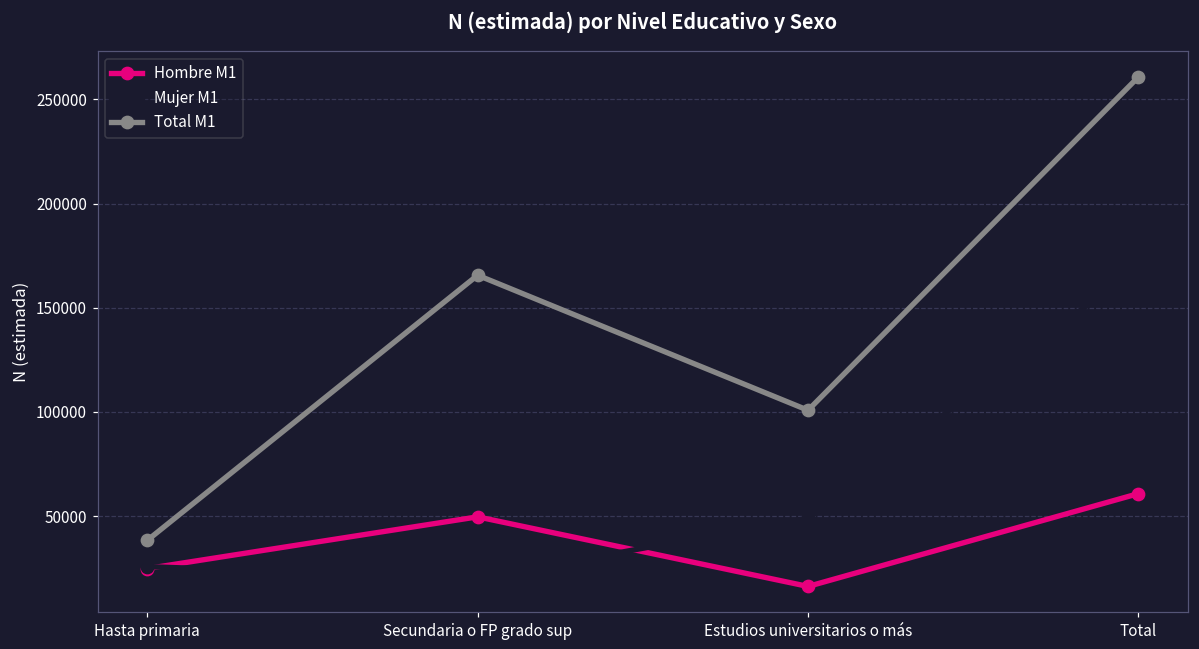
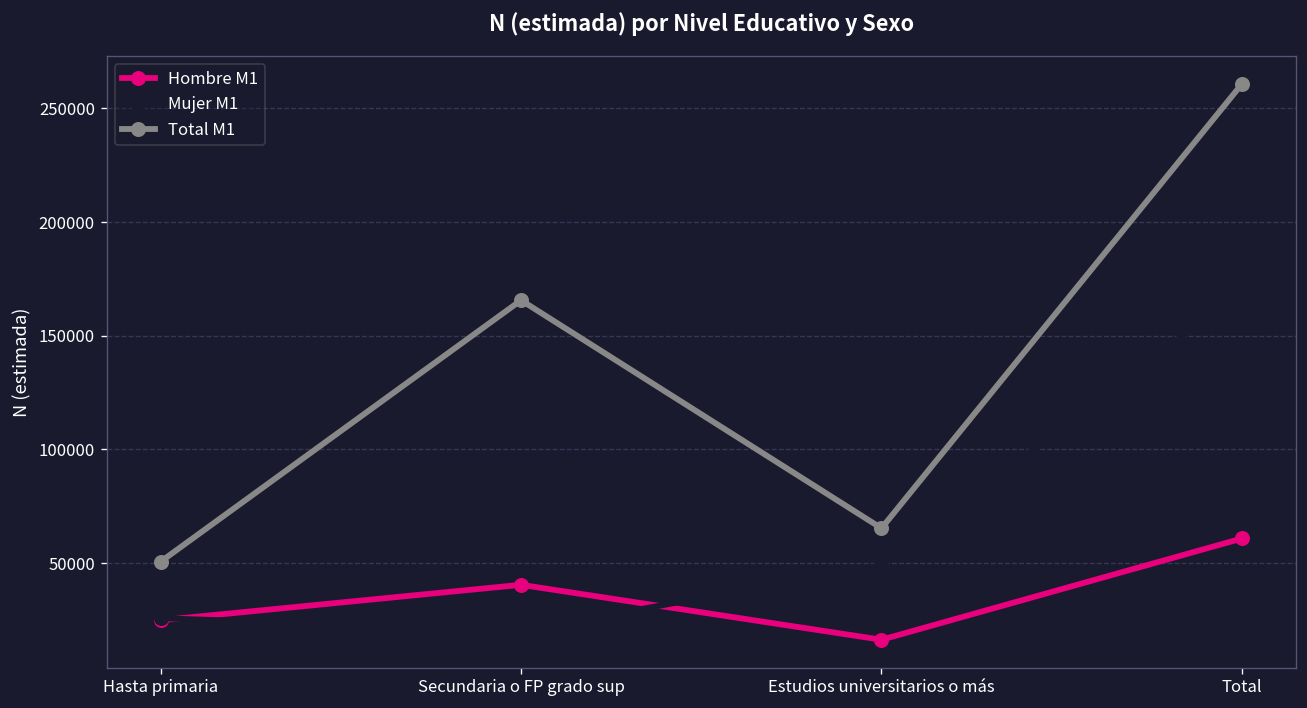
Total M1, Hasta primaria: 38000 -> 51000
Hombre M1, Secundaria o FP grado sup: 50000 -> 40000
Total M1, Estudios universitarios o más: 101000 -> 65000
